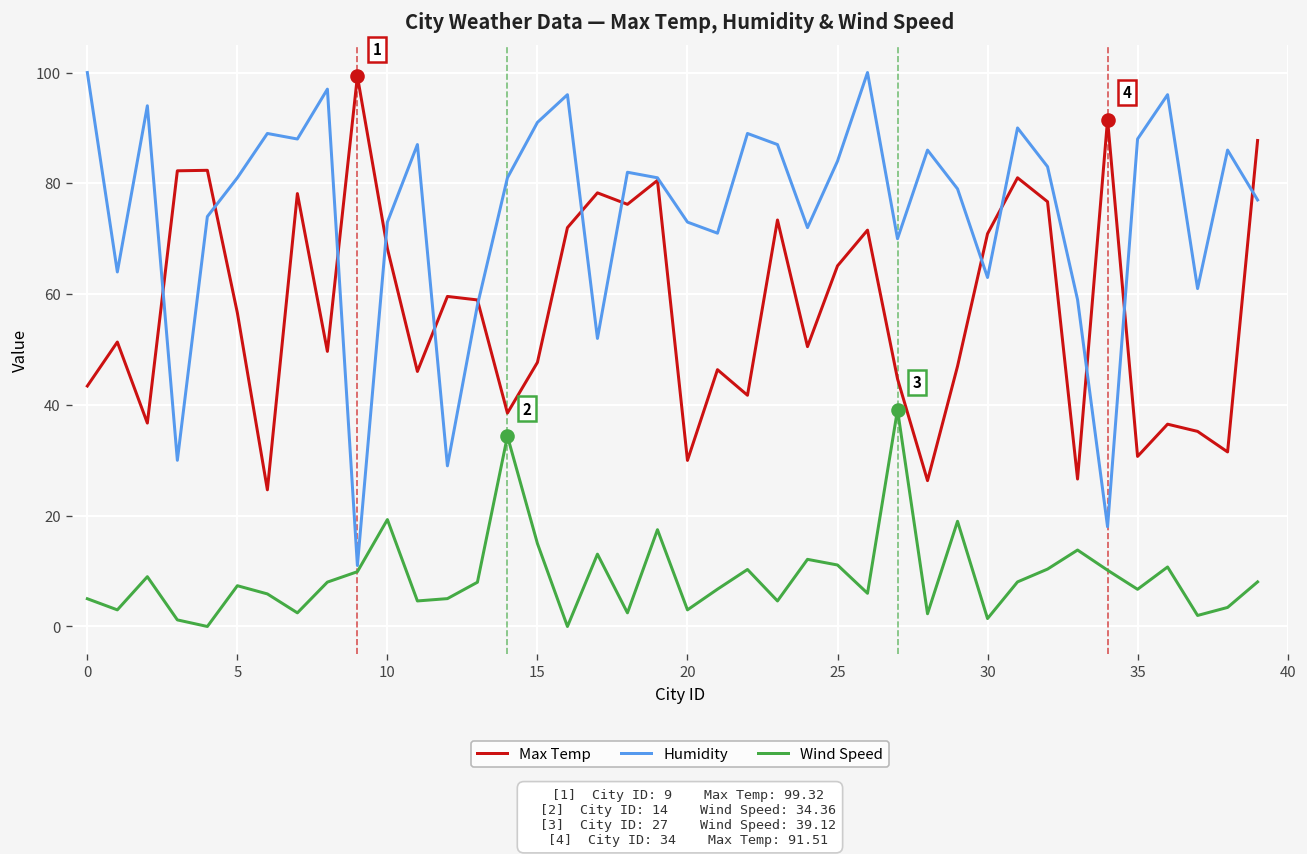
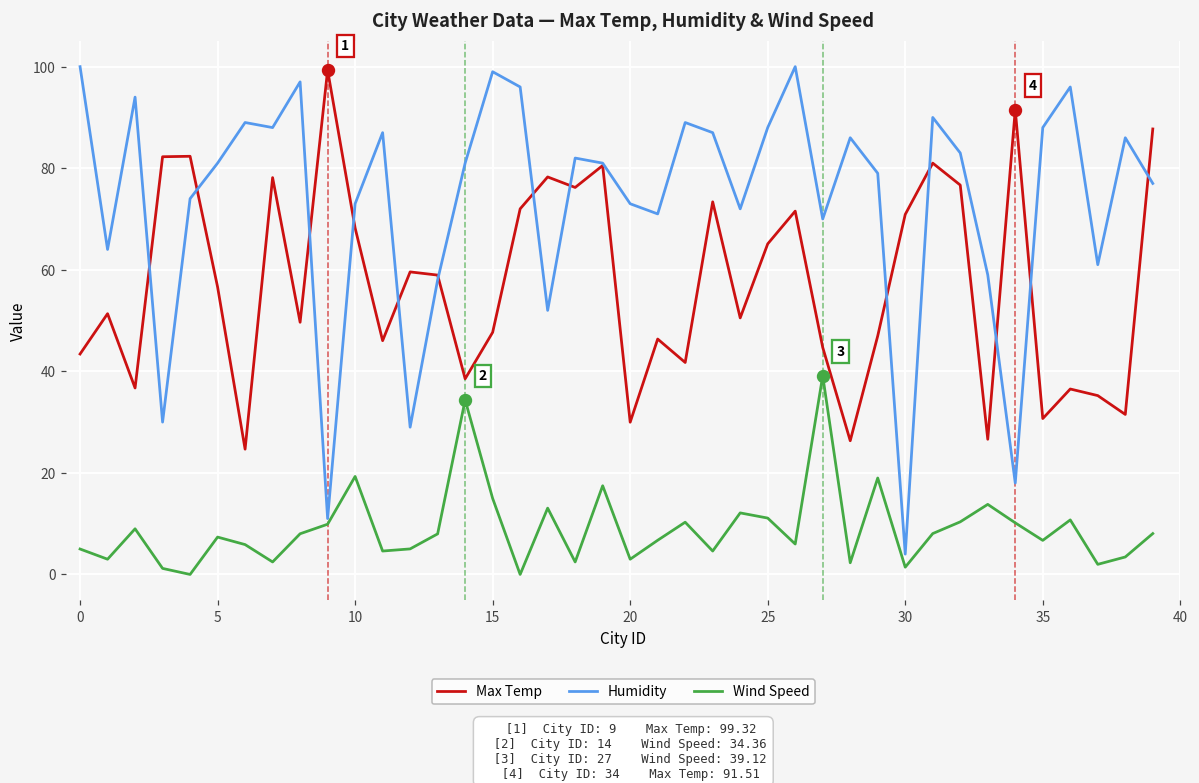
Humidity, 15: 91 -> 99
Humidity, 25: 84 -> 88
Humidity, 30: 63 -> 4
